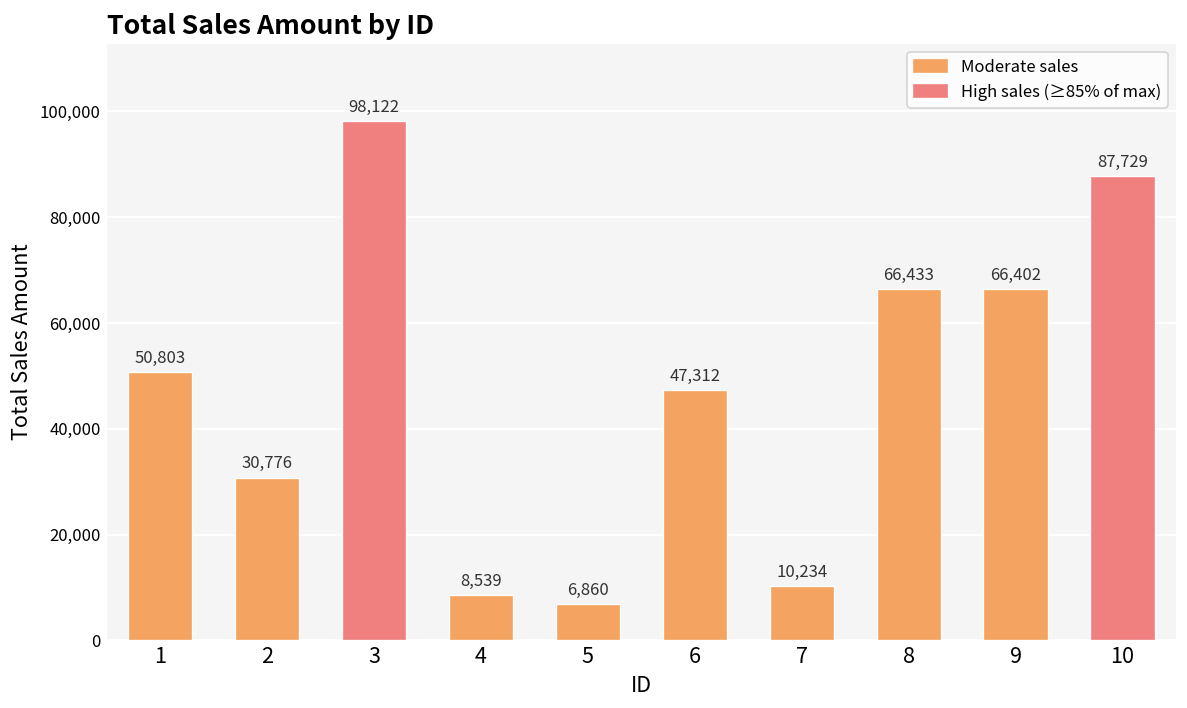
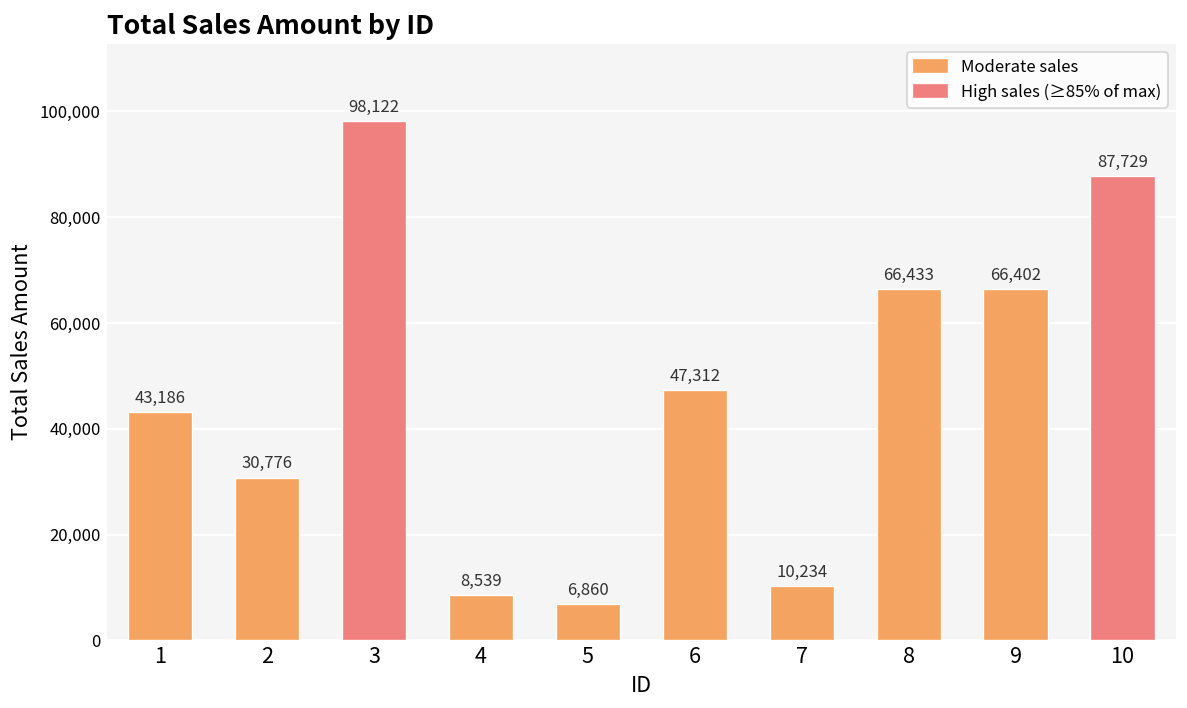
1: 50,803 -> 43,186
